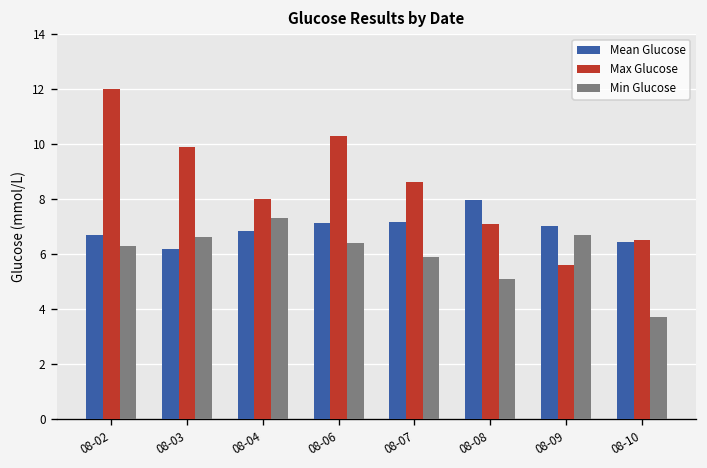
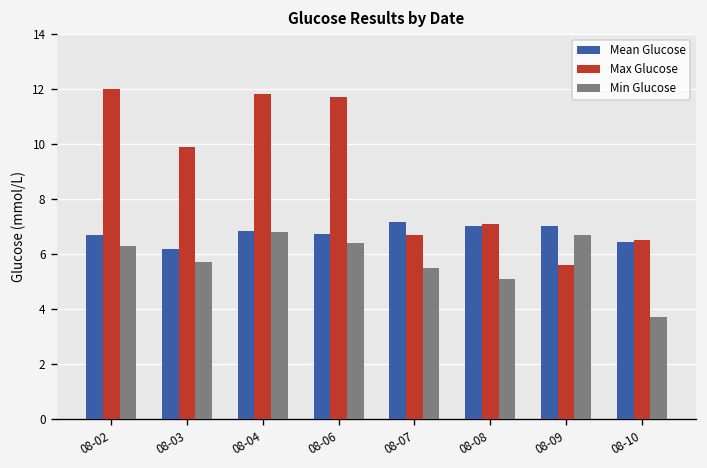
Min Glucose, 08-03: 6.6 -> 5.7
Max Glucose, 08-04: 8.0 -> 11.8
Min Glucose, 08-04: 7.3 -> 6.8
Mean Glucose, 08-06: 7.1 -> 6.7
Max Glucose, 08-06: 10.3 -> 11.7
Max Glucose, 08-07: 8.6 -> 6.7
Min Glucose, 08-07: 5.9 -> 5.5
Mean Glucose, 08-08: 8.0 -> 7.0
